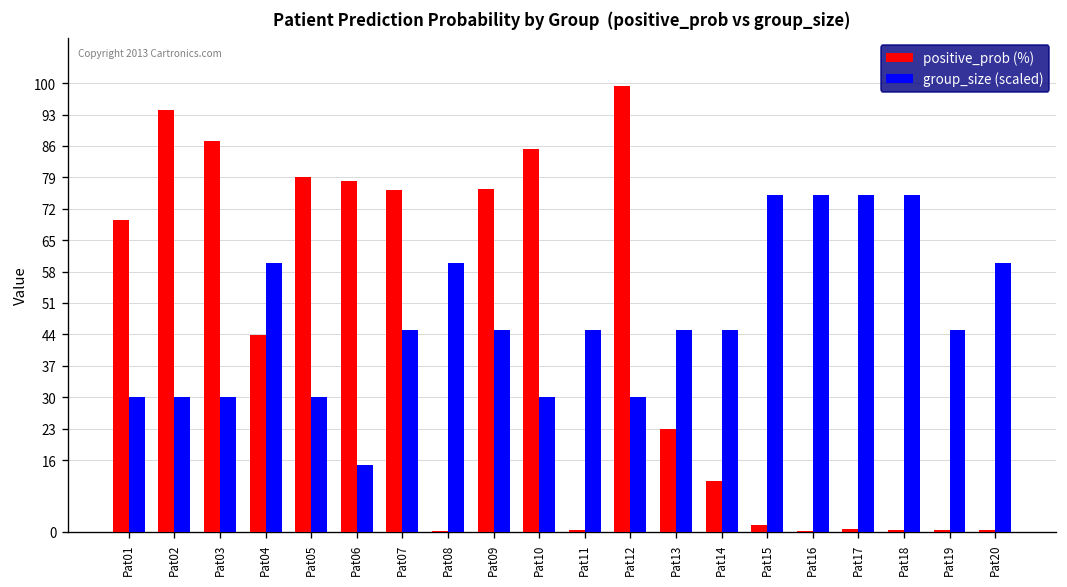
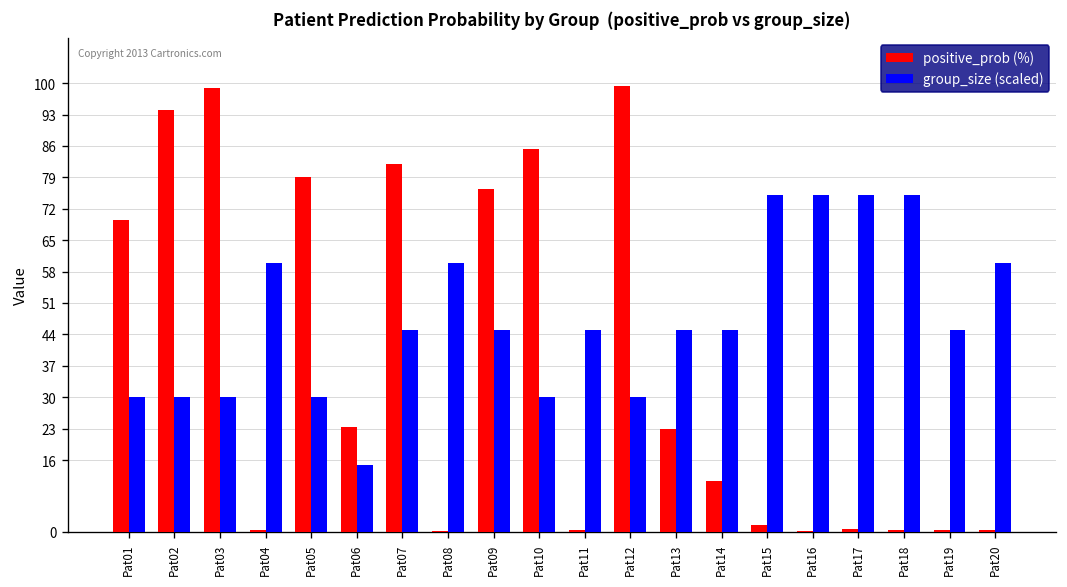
positive_prob (%), Pat03: 87 -> 99
positive_prob (%), Pat04: 44 -> 0
positive_prob (%), Pat06: 78 -> 23
positive_prob (%), Pat07: 76 -> 82
